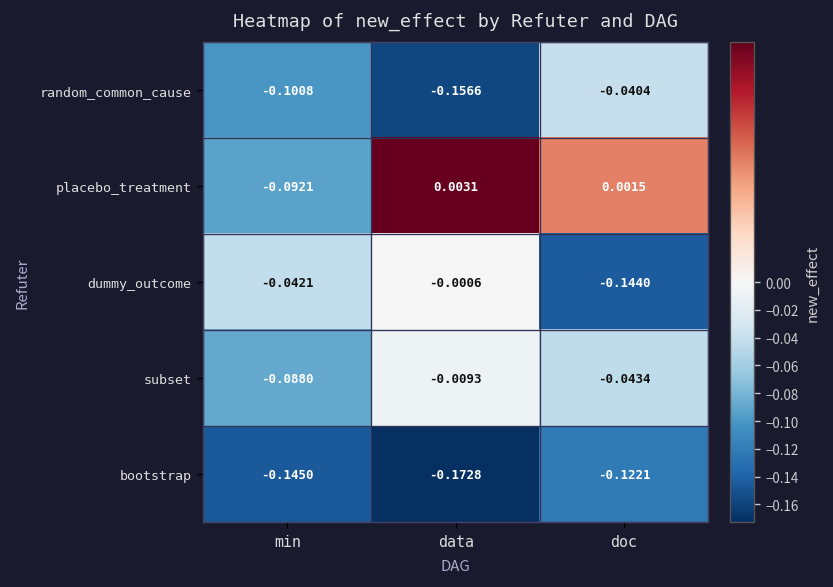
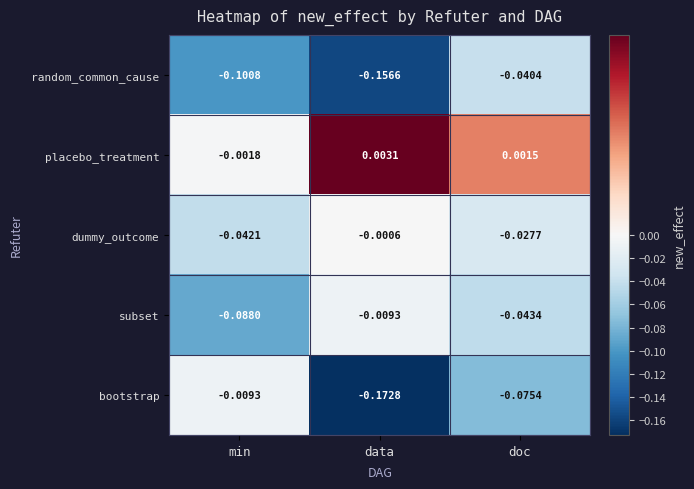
placebo_treatment, min: -0.0921 -> -0.0018
dummy_outcome, doc: -0.1440 -> -0.0277
bootstrap, min: -0.1450 -> -0.0093
bootstrap, doc: -0.1221 -> -0.0754
